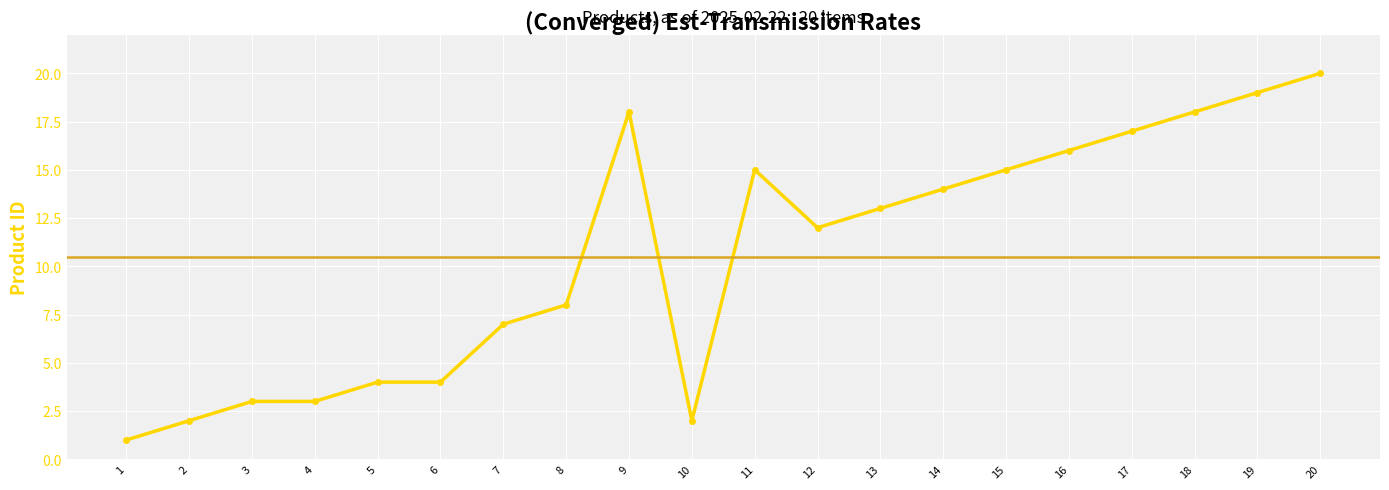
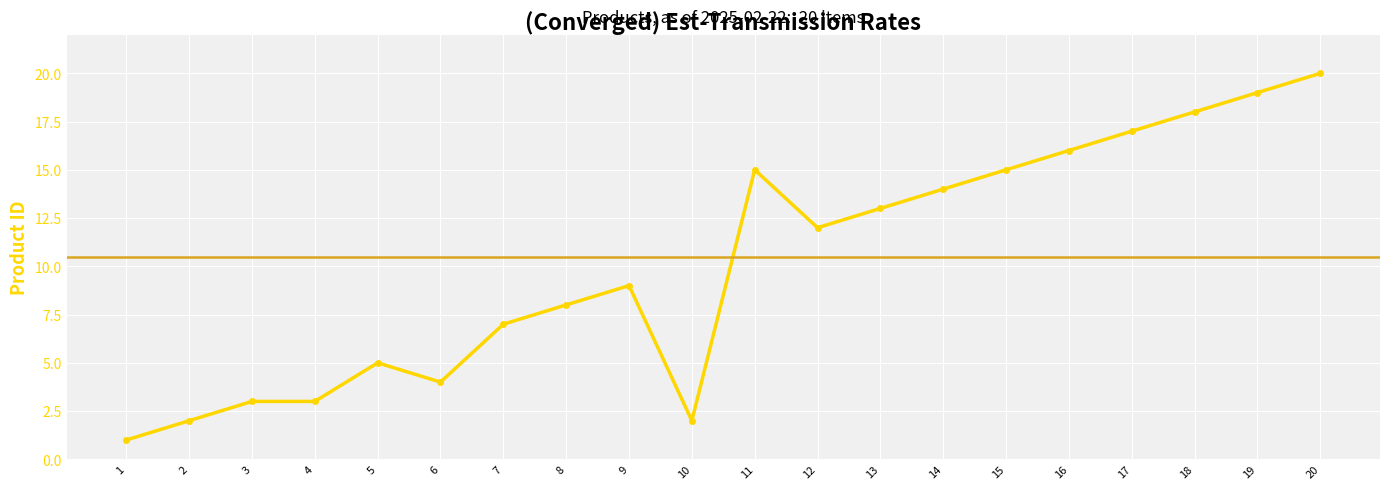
5: 4 -> 5
9: 18 -> 9
